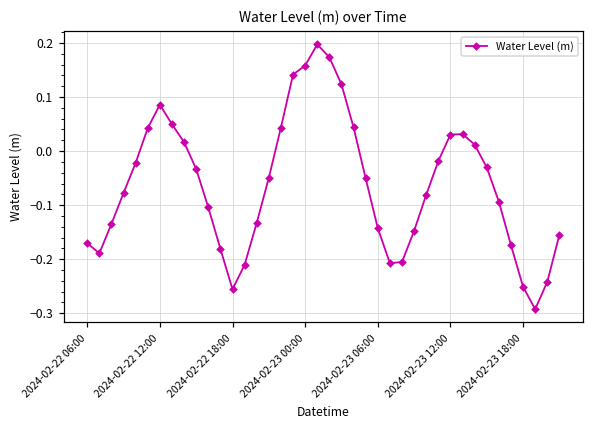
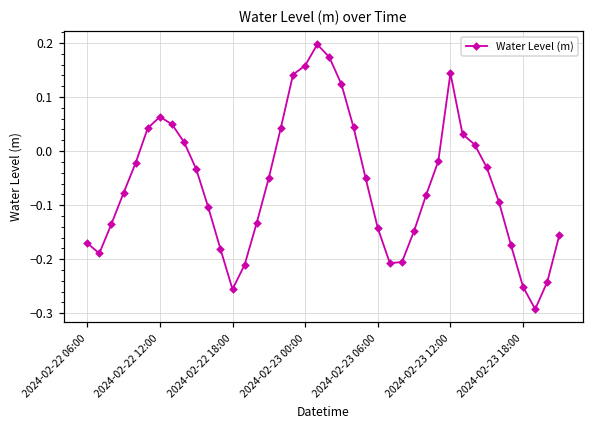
2024-02-22 12:00: 0.09 -> 0.06
2024-02-23 12:00: 0.03 -> 0.14
